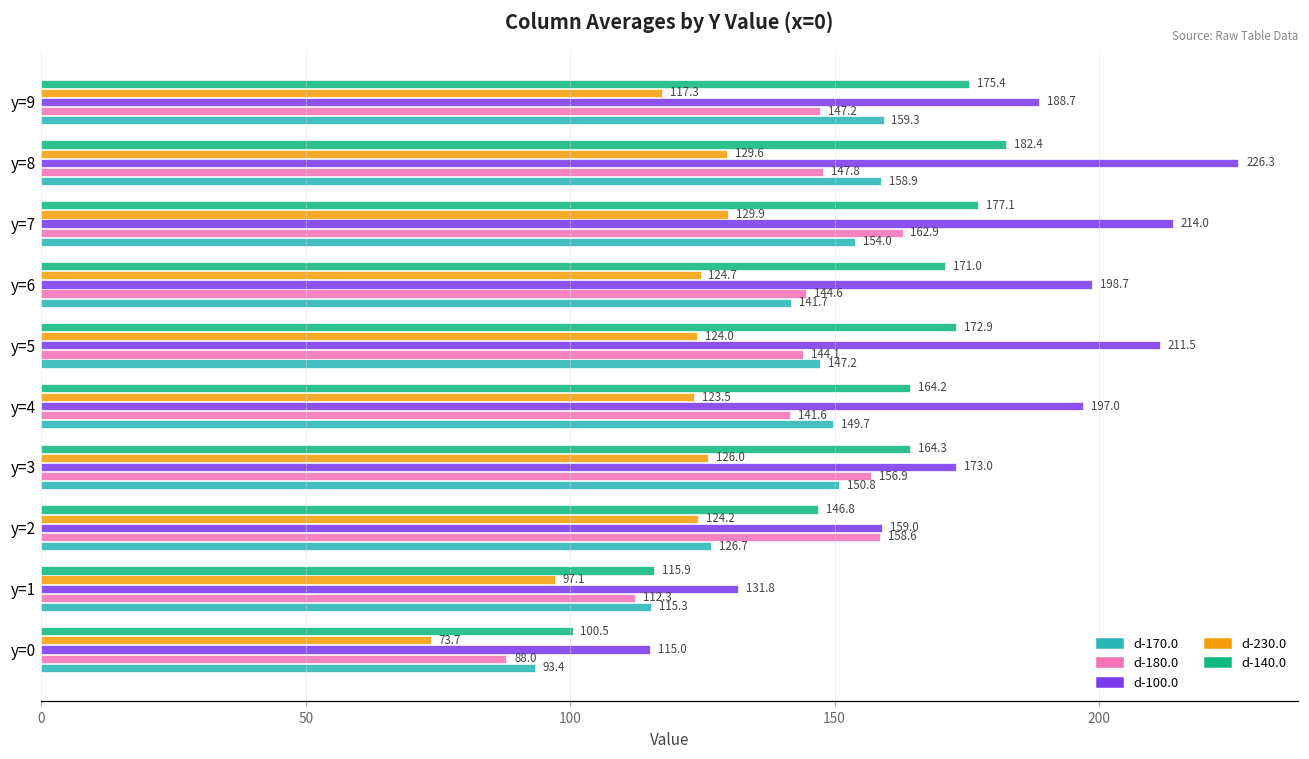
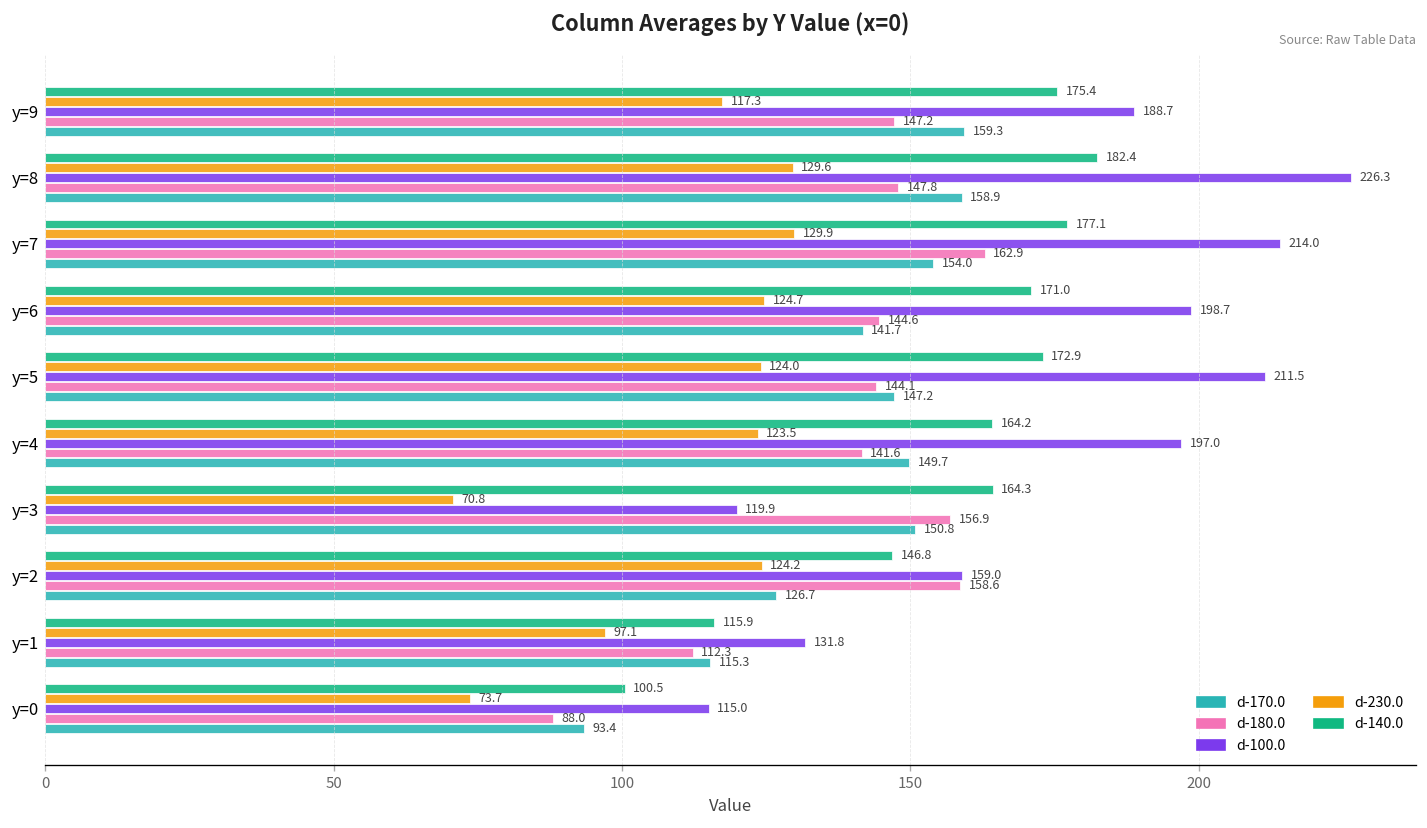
d-230.0, y=3: 126.0 -> 70.8
d-100.0, y=3: 173.0 -> 119.9
